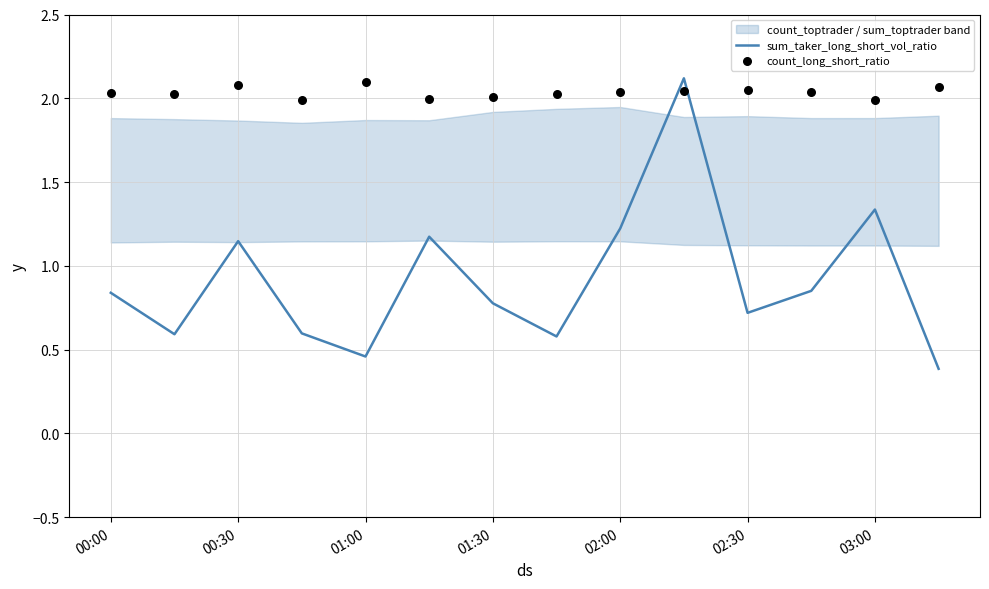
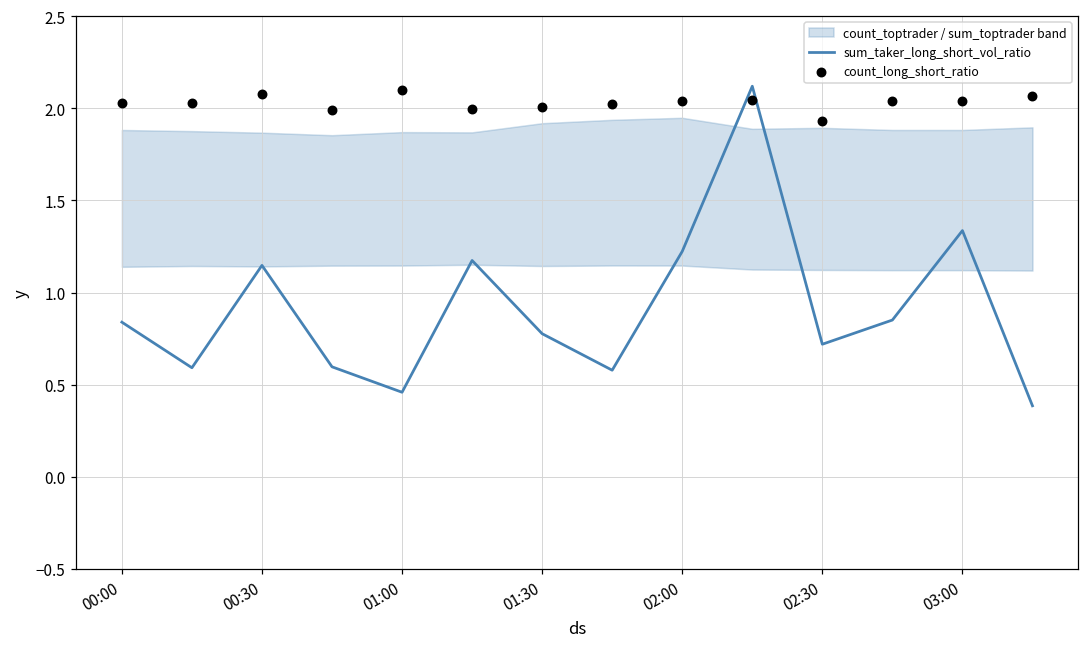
count_long_short_ratio, 02:30: 2.05 -> 1.93
count_long_short_ratio, 03:00: 1.99 -> 2.04
